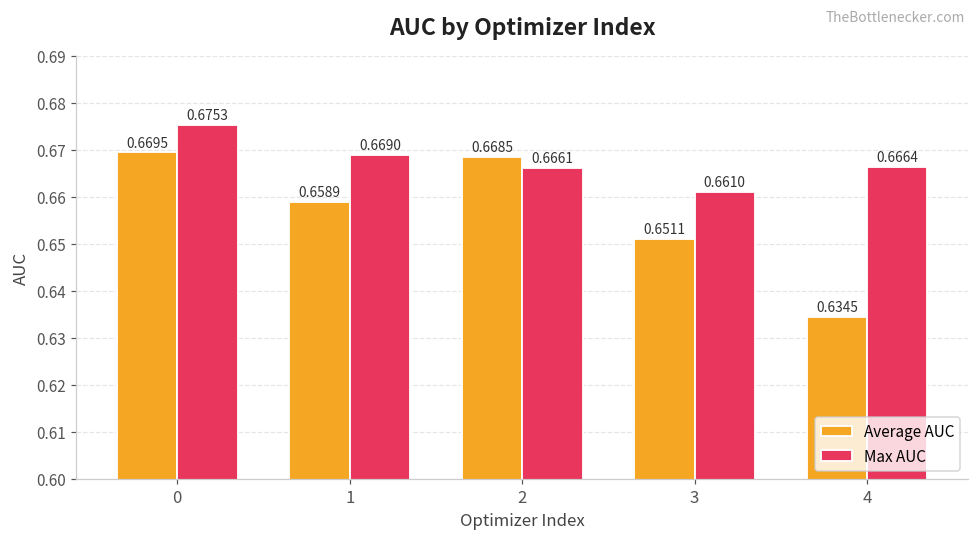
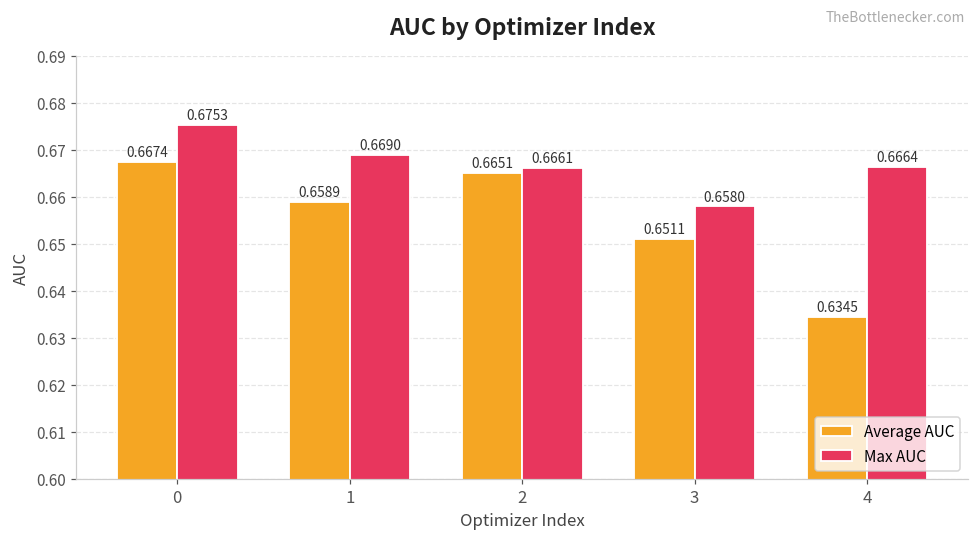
Average AUC, 0: 0.6695 -> 0.6674
Average AUC, 2: 0.6685 -> 0.6651
Max AUC, 3: 0.6610 -> 0.6580
